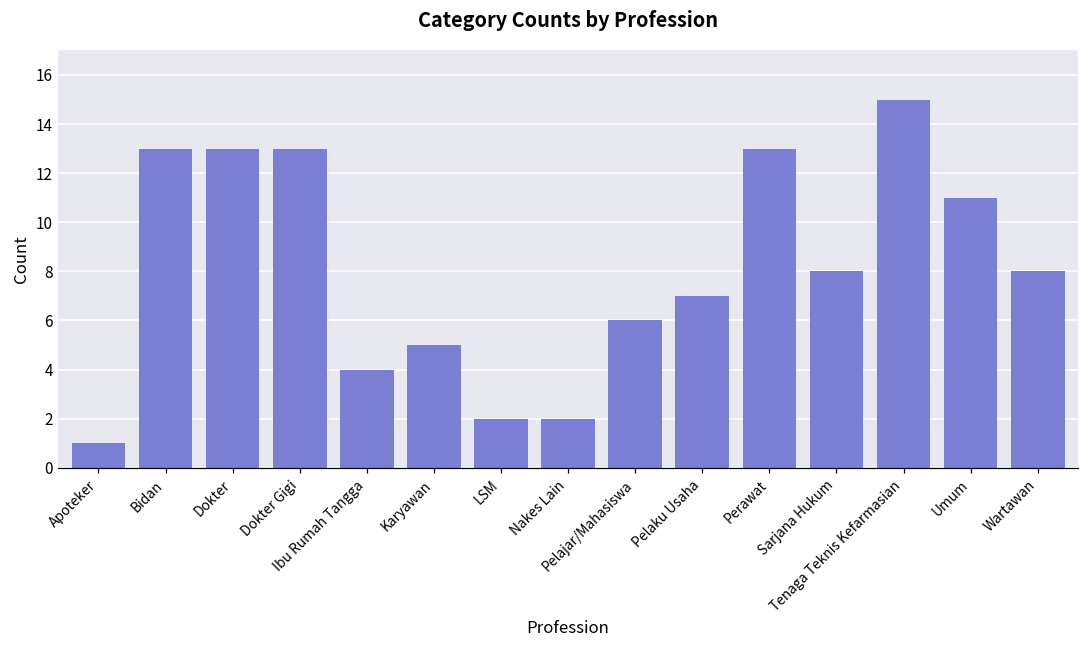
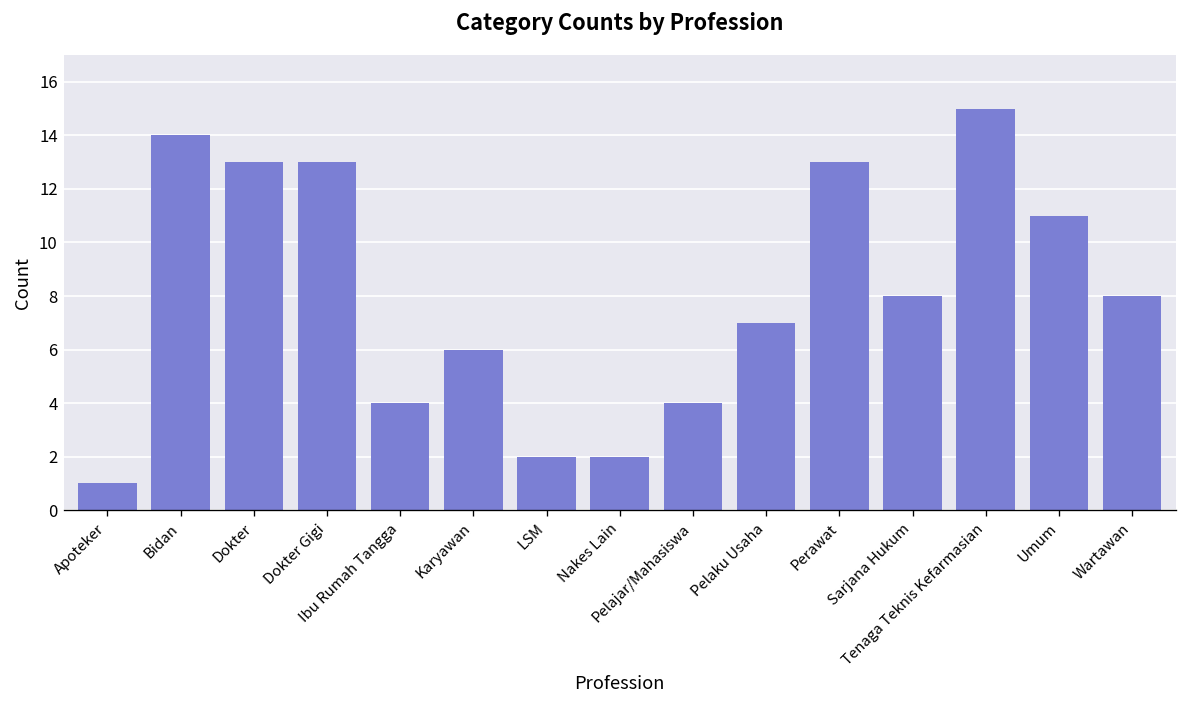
Bidan: 13 -> 14
Karyawan: 5 -> 6
Pelajar/Mahasiswa: 6 -> 4
